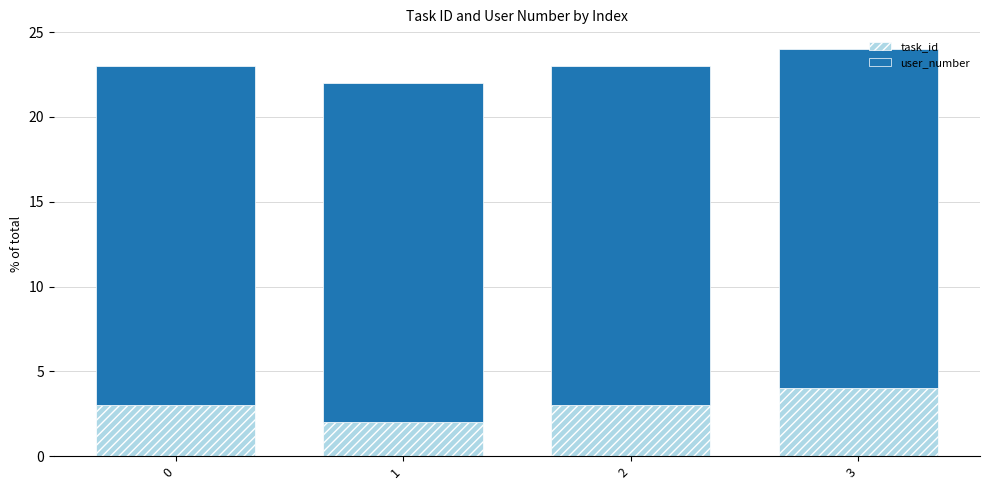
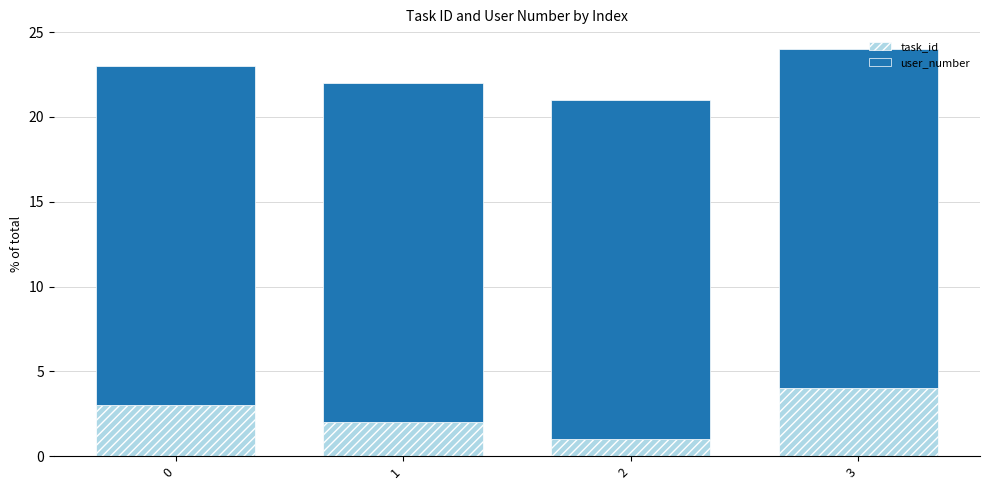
task_id, 2: 3 -> 1
